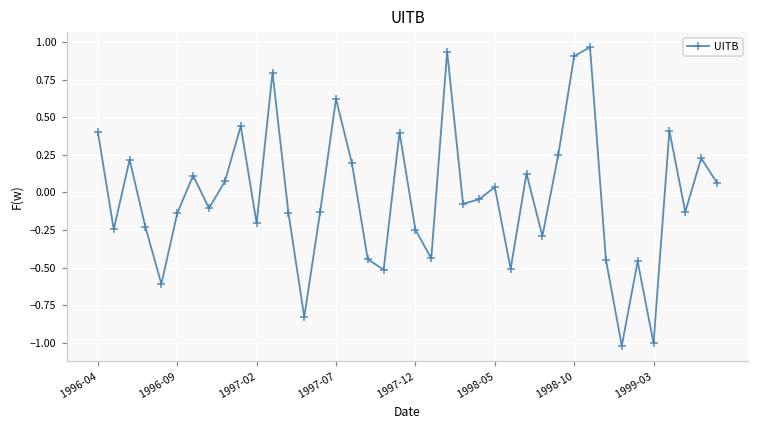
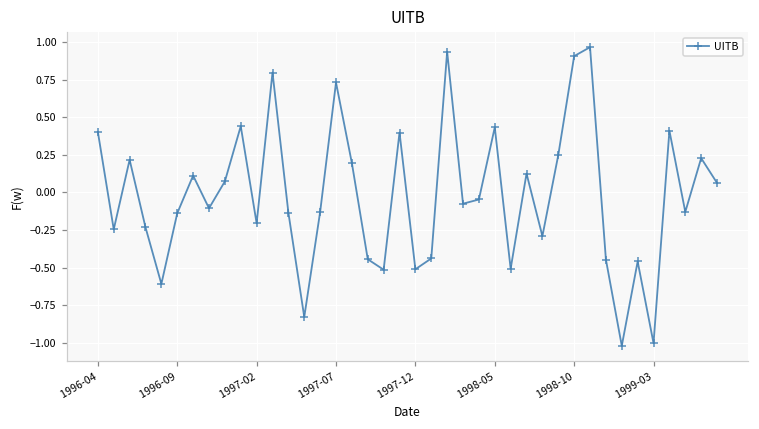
1997-07: 0.62 -> 0.73
1997-12: -0.25 -> -0.51
1998-05: 0.04 -> 0.43
